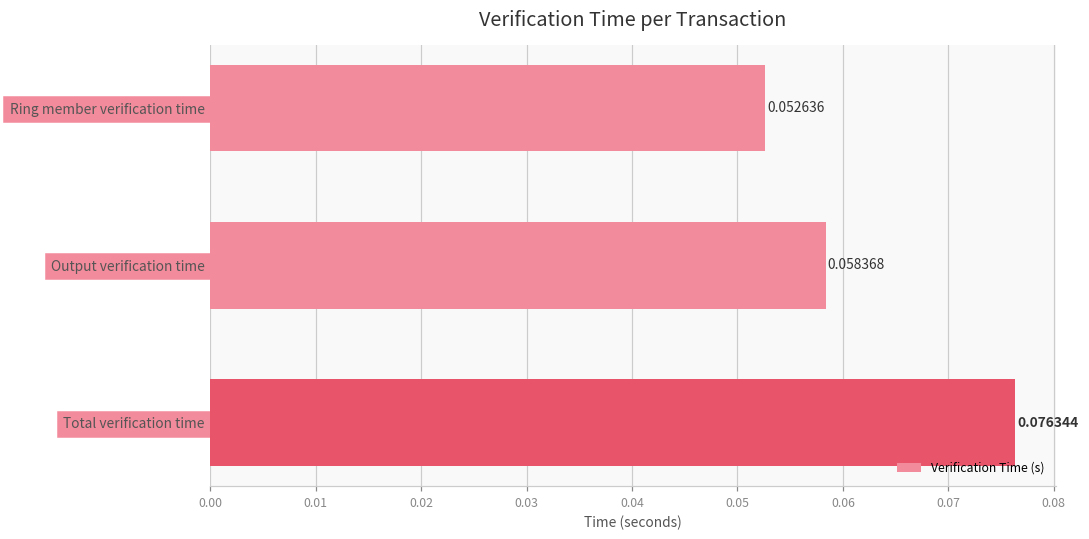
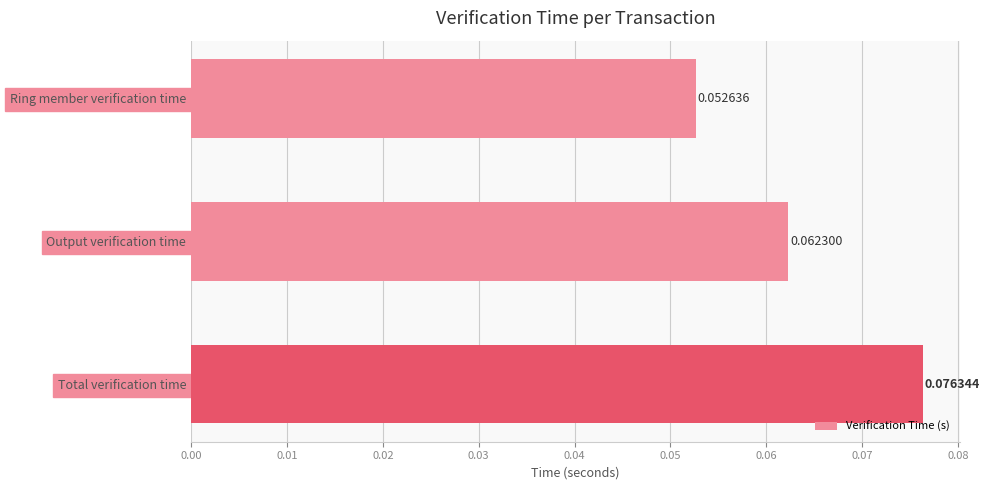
Output verification time: 0.058368 -> 0.062300
